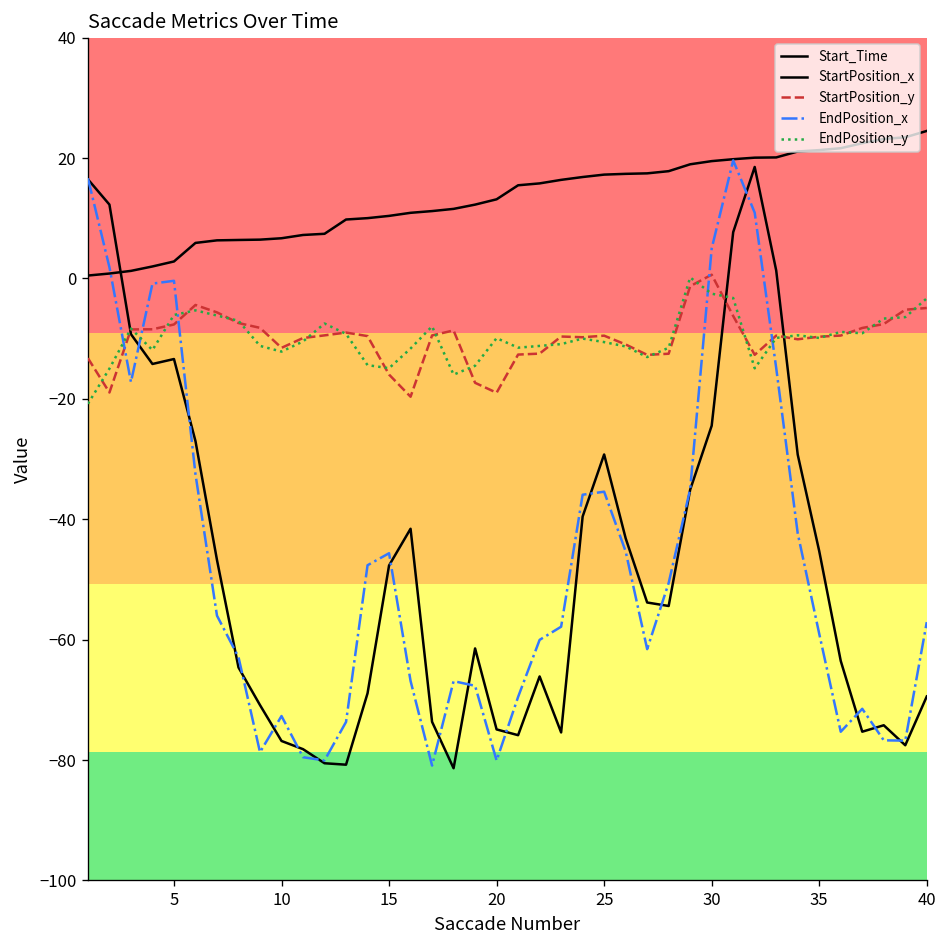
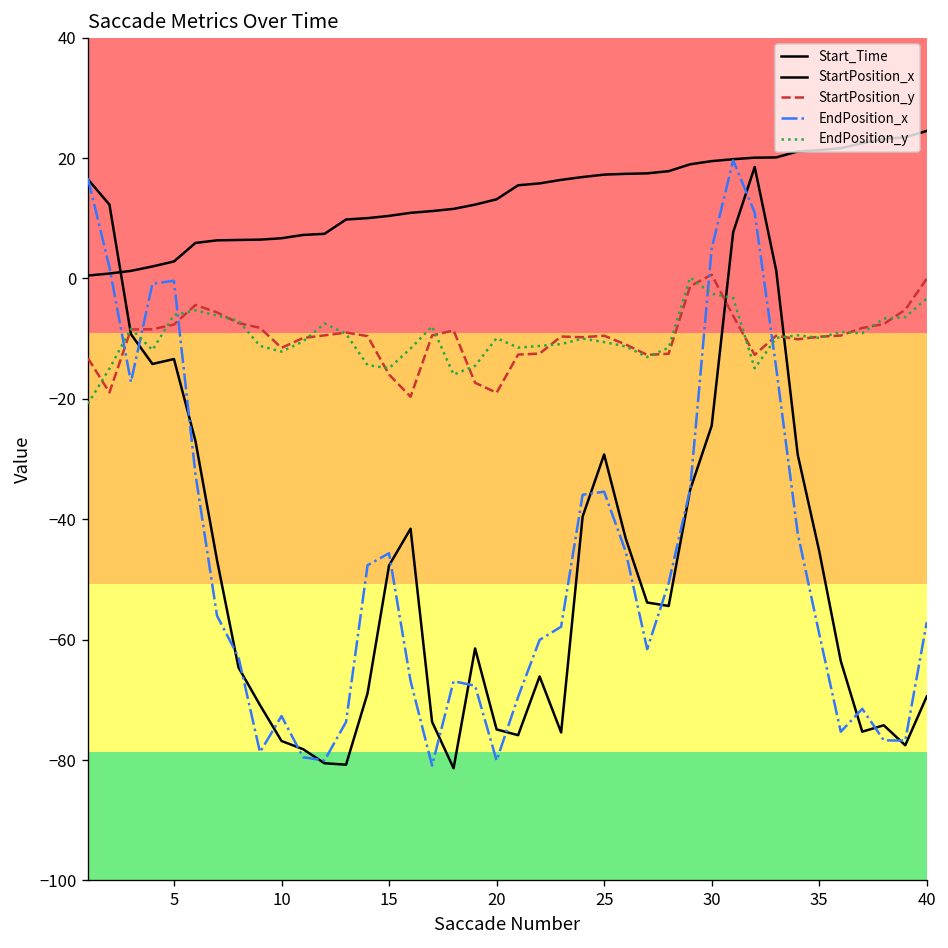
StartPosition_y, 40: -5 -> 0
